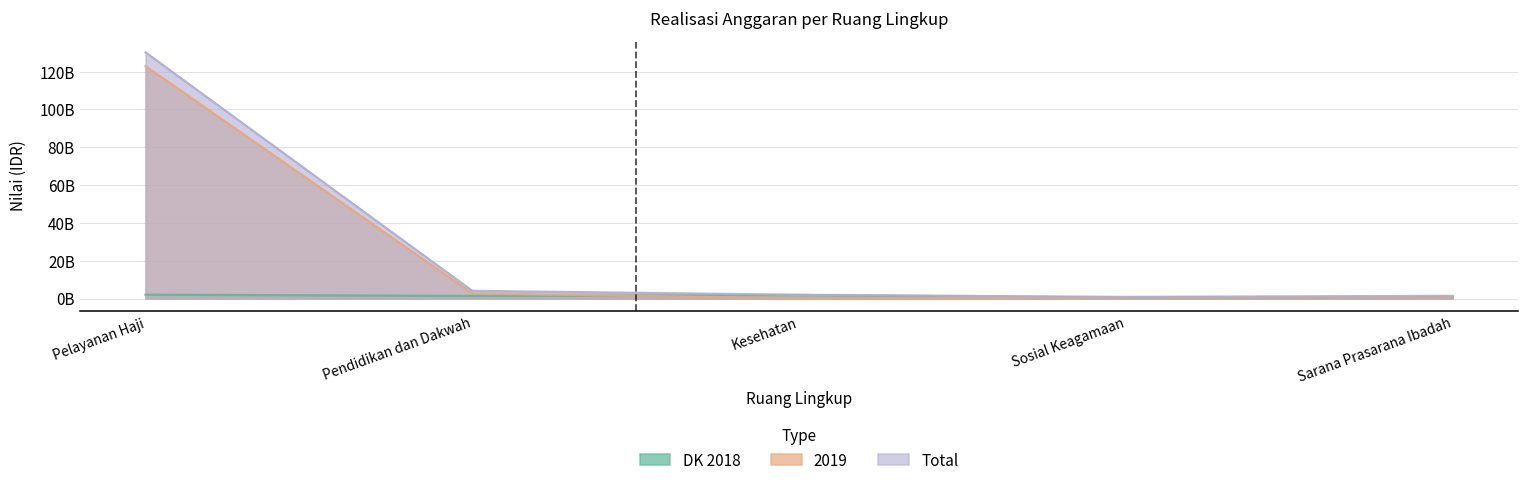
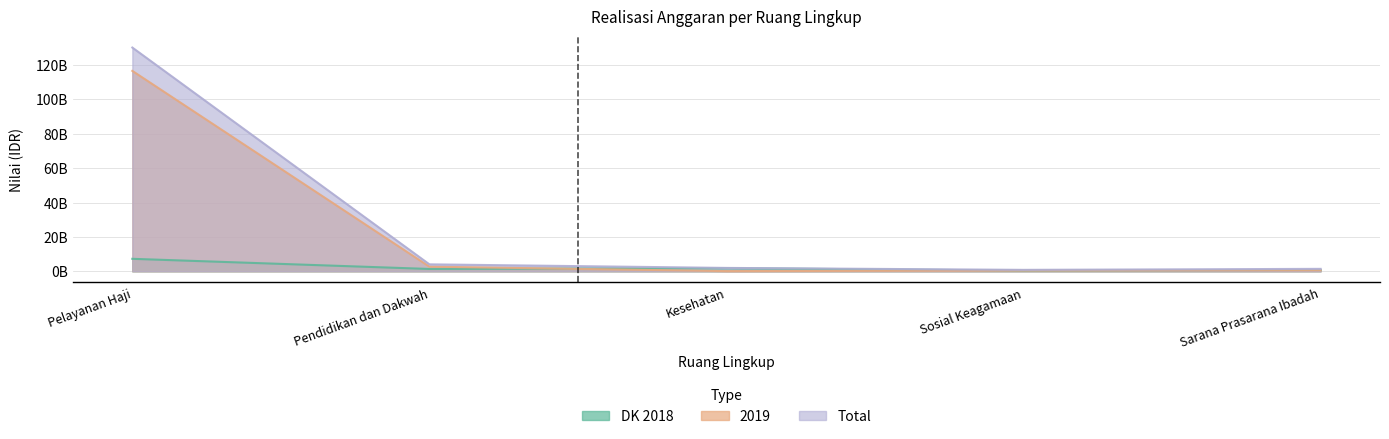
DK 2018, Pelayanan Haji: 2000000000 -> 7000000000
2019, Pelayanan Haji: 123000000000 -> 117000000000
